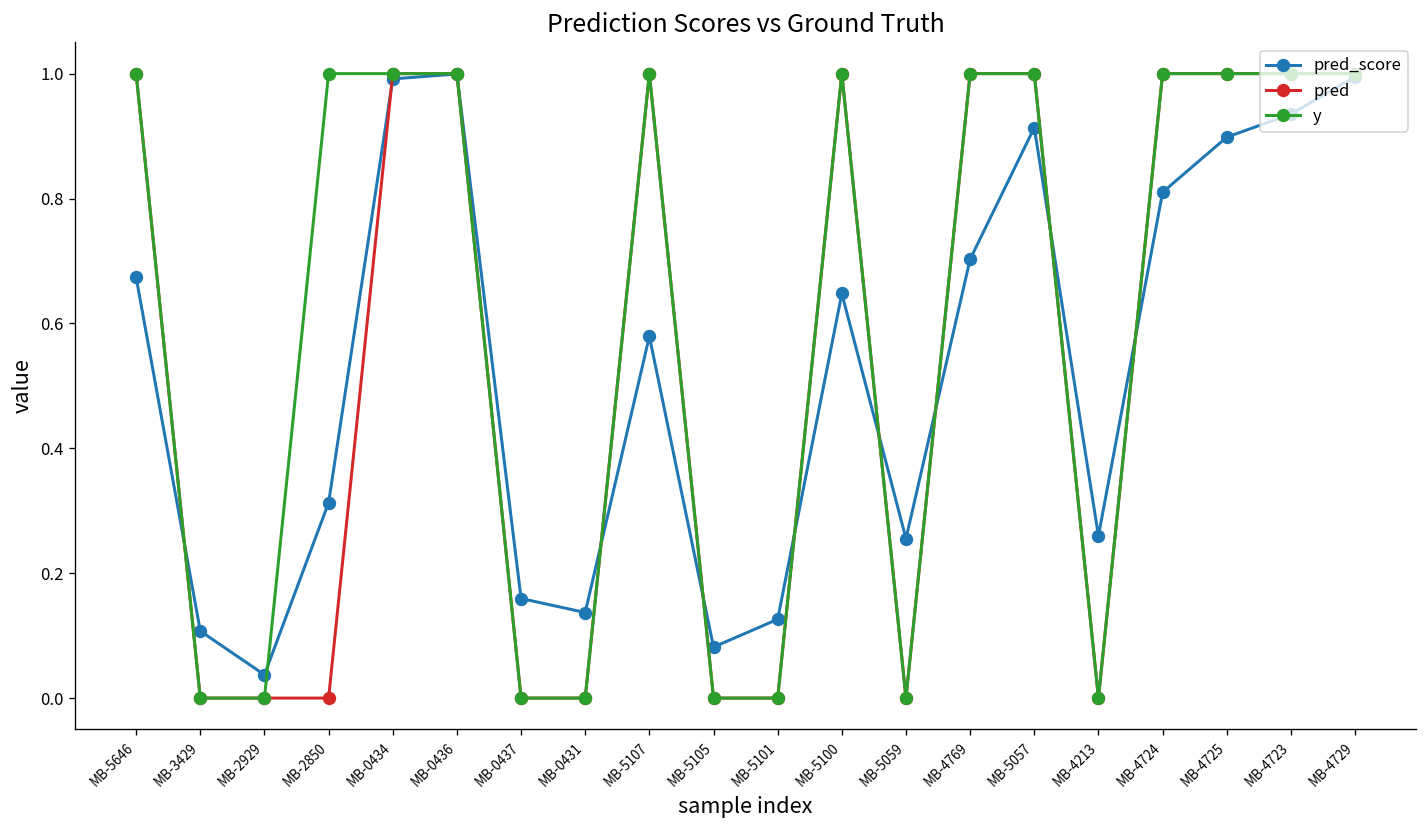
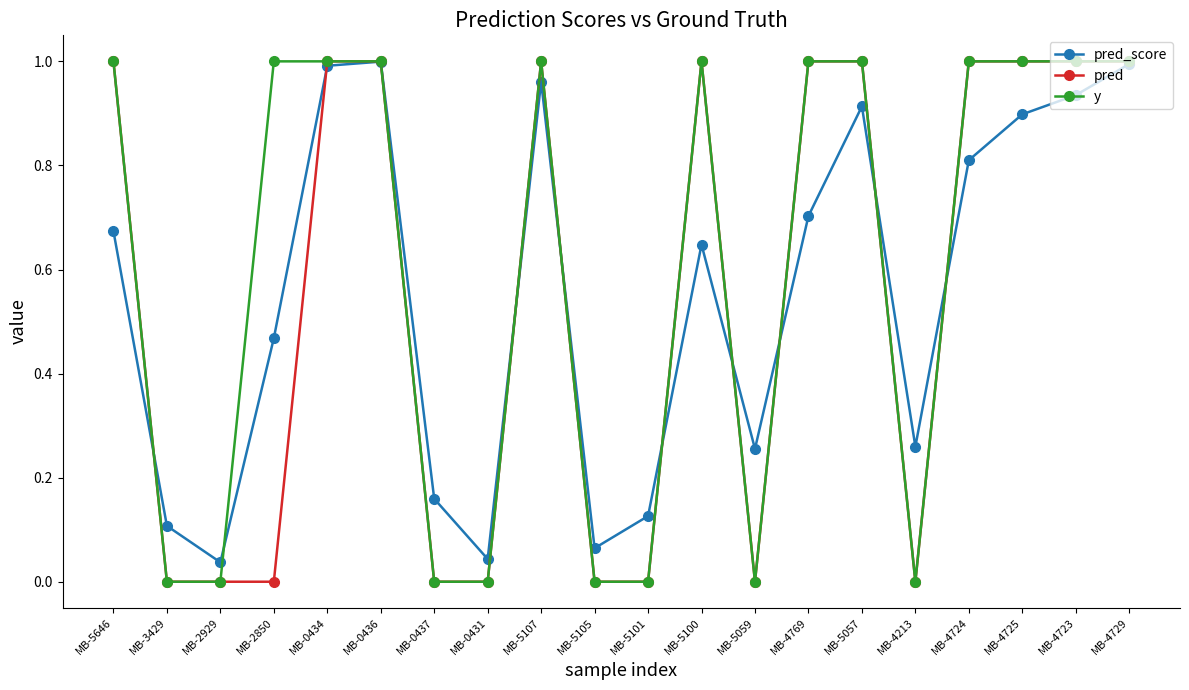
pred_score, MB-2850: 0.31 -> 0.47
pred_score, MB-0431: 0.14 -> 0.04
pred_score, MB-5107: 0.58 -> 0.96
pred_score, MB-5105: 0.08 -> 0.06
